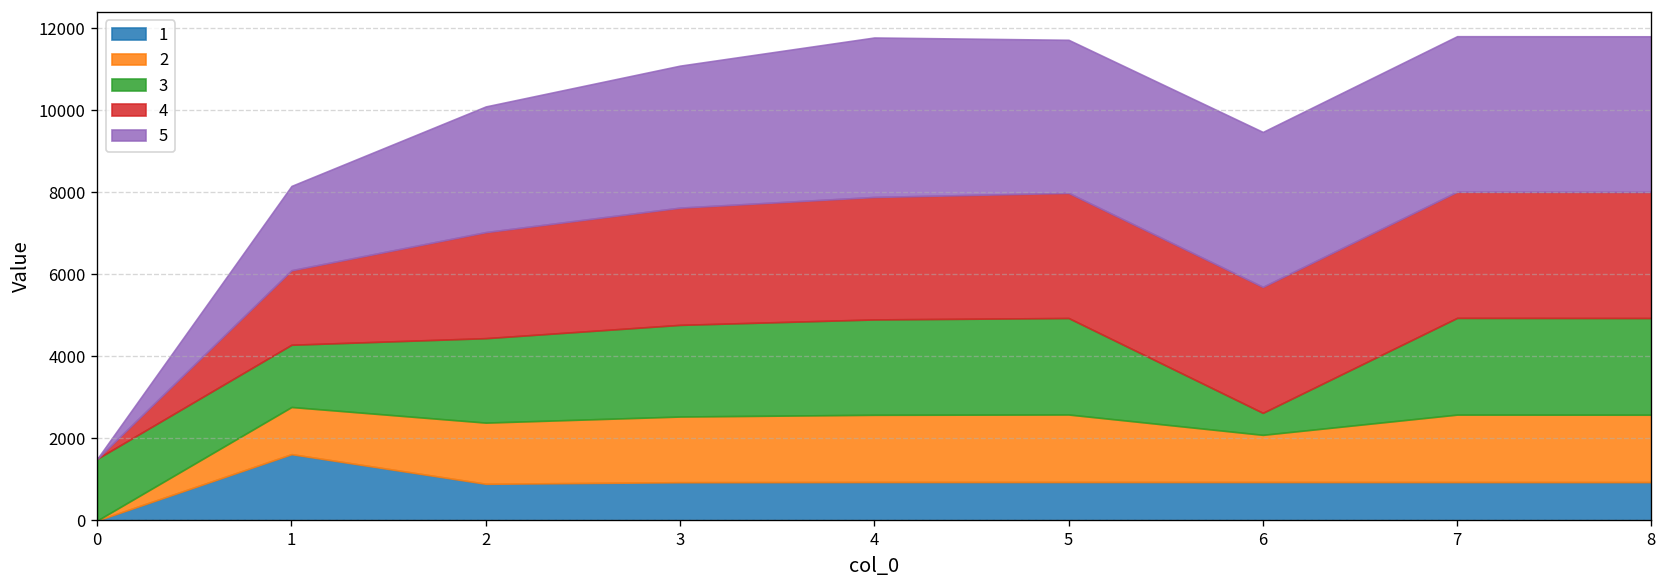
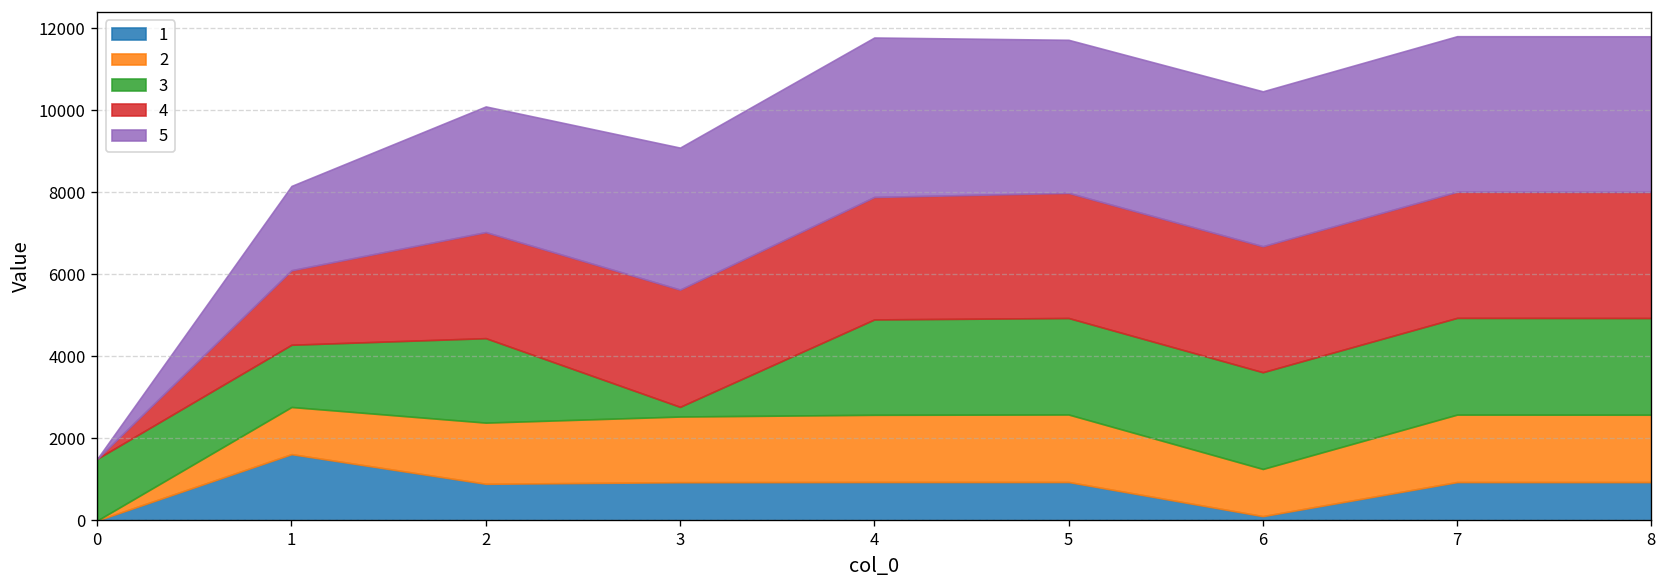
3, 3: 2200 -> 200
1, 6: 900 -> 100
3, 6: 500 -> 2400
